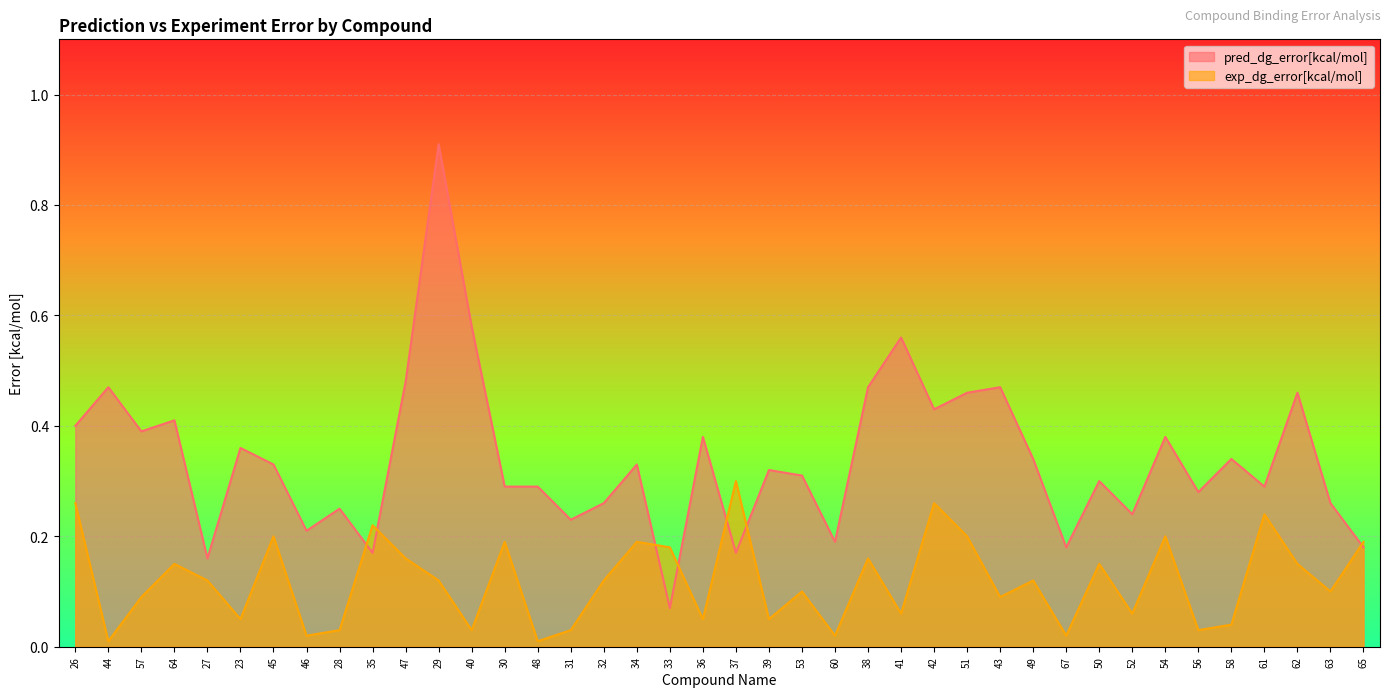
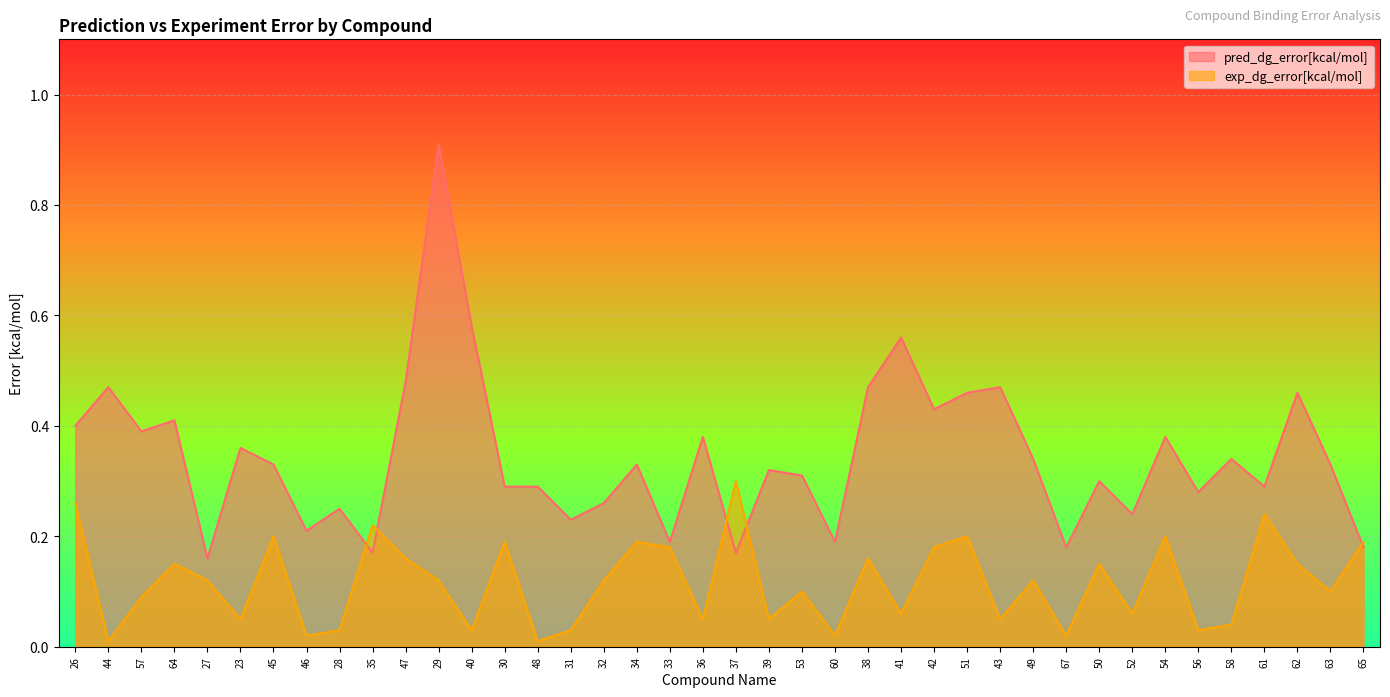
pred_dg_error[kcal/mol], 33: 0.07 -> 0.19
exp_dg_error[kcal/mol], 42: 0.26 -> 0.18
exp_dg_error[kcal/mol], 43: 0.09 -> 0.05
pred_dg_error[kcal/mol], 63: 0.26 -> 0.33
